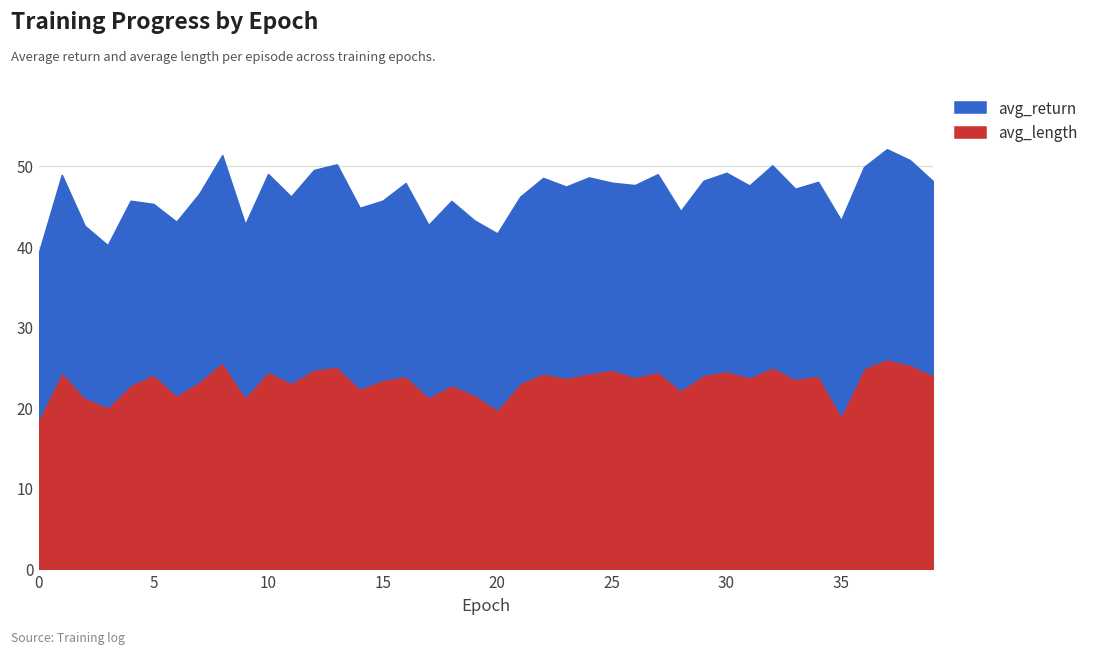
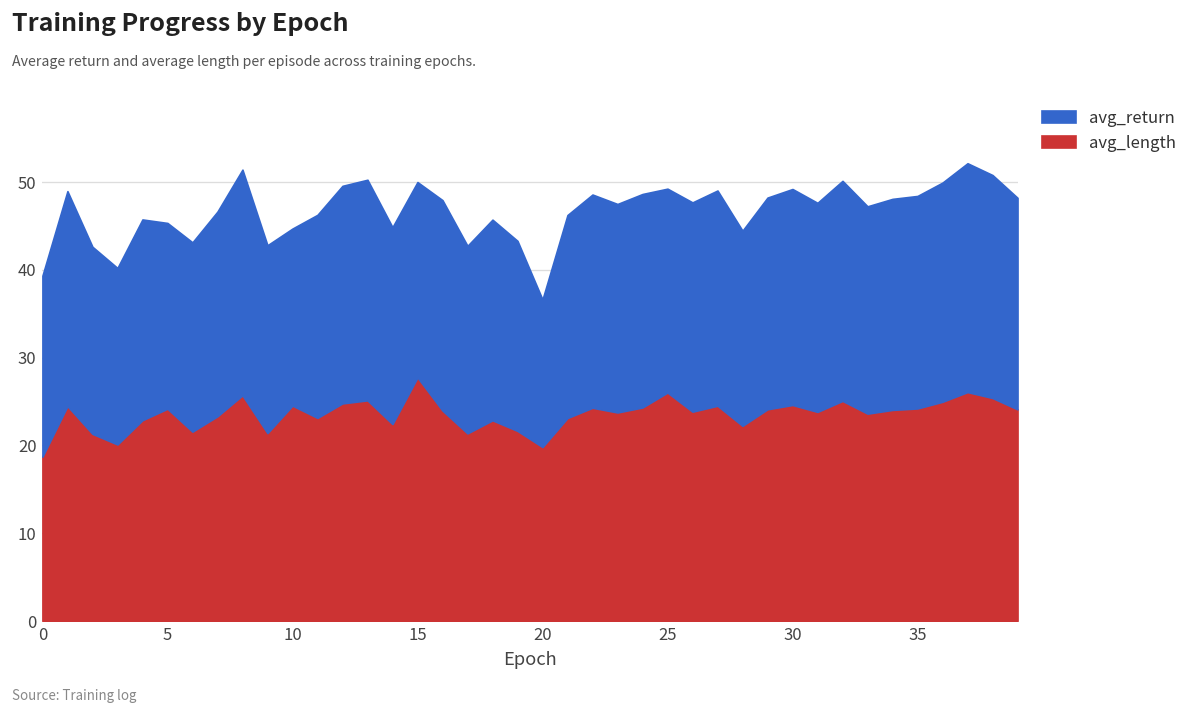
avg_return, 10: 25 -> 20
avg_length, 15: 23 -> 28
avg_return, 20: 22 -> 17
avg_length, 25: 25 -> 26
avg_length, 35: 19 -> 24
